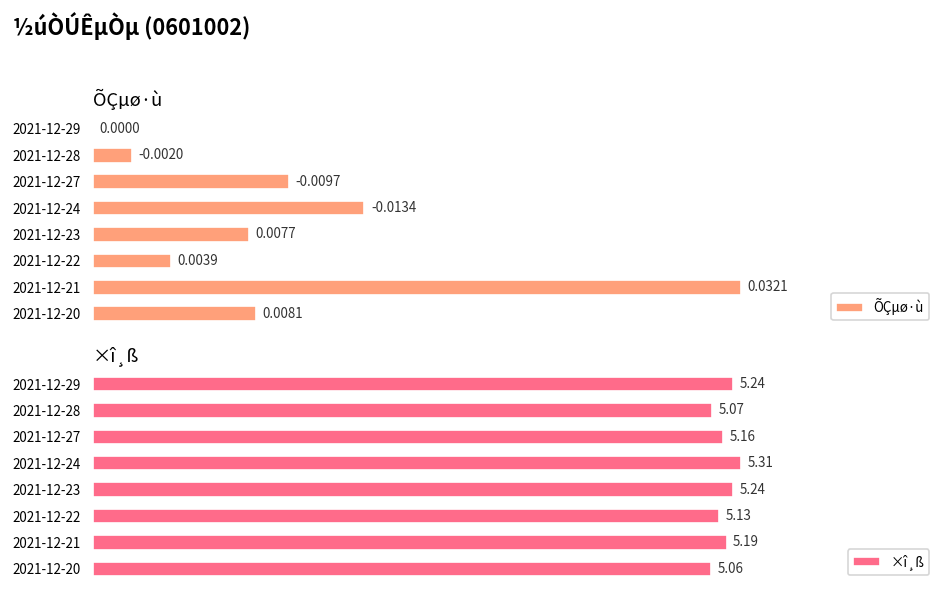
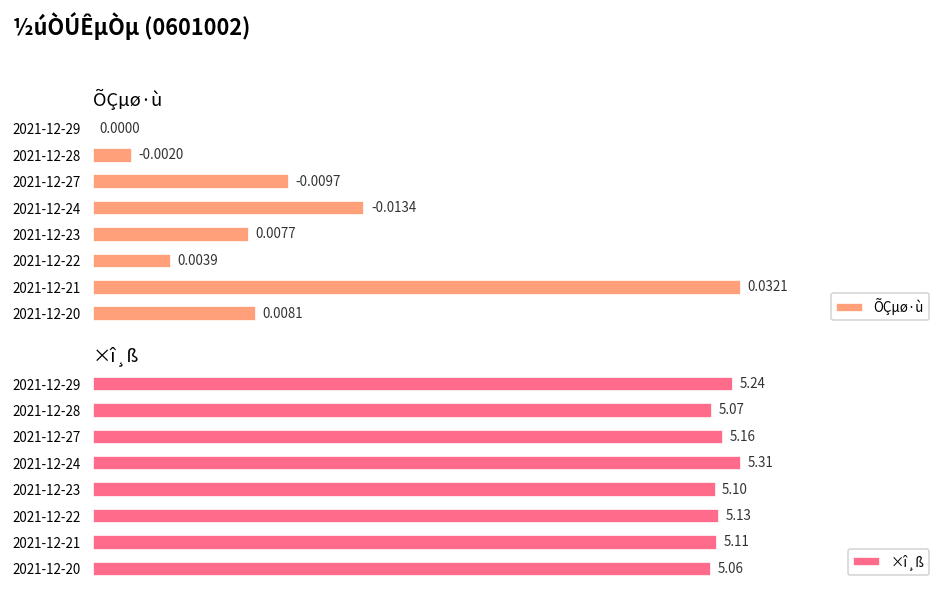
×î¸ß, 2021-12-23: 5.24 -> 5.10
×î¸ß, 2021-12-21: 5.19 -> 5.11
